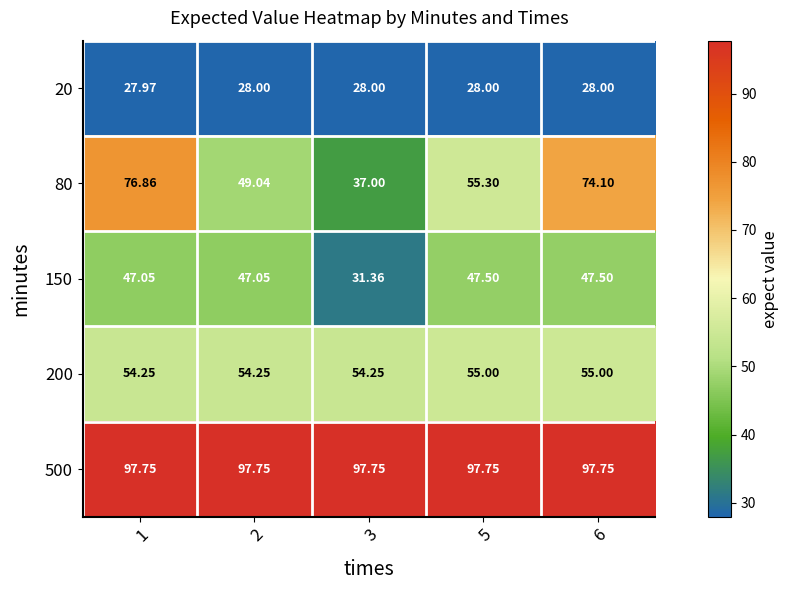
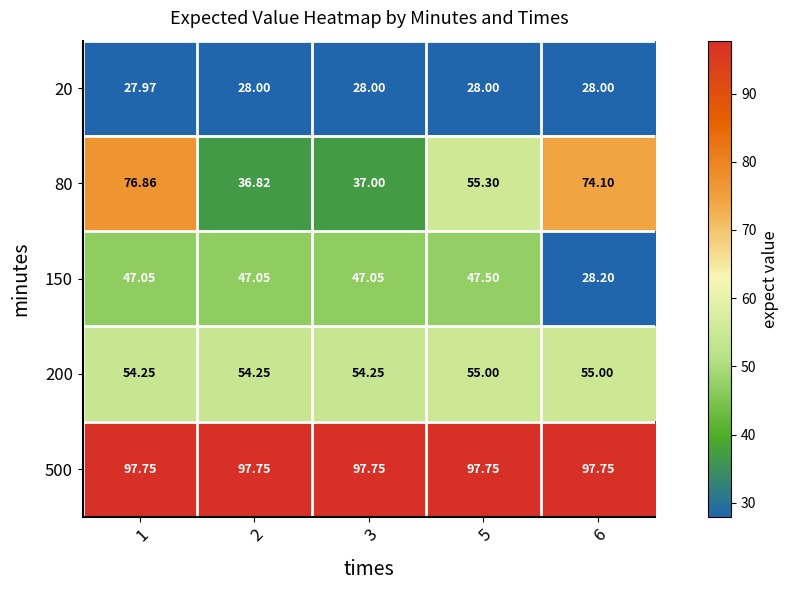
80, 2: 49.04 -> 36.82
150, 3: 31.36 -> 47.05
150, 6: 47.50 -> 28.20
